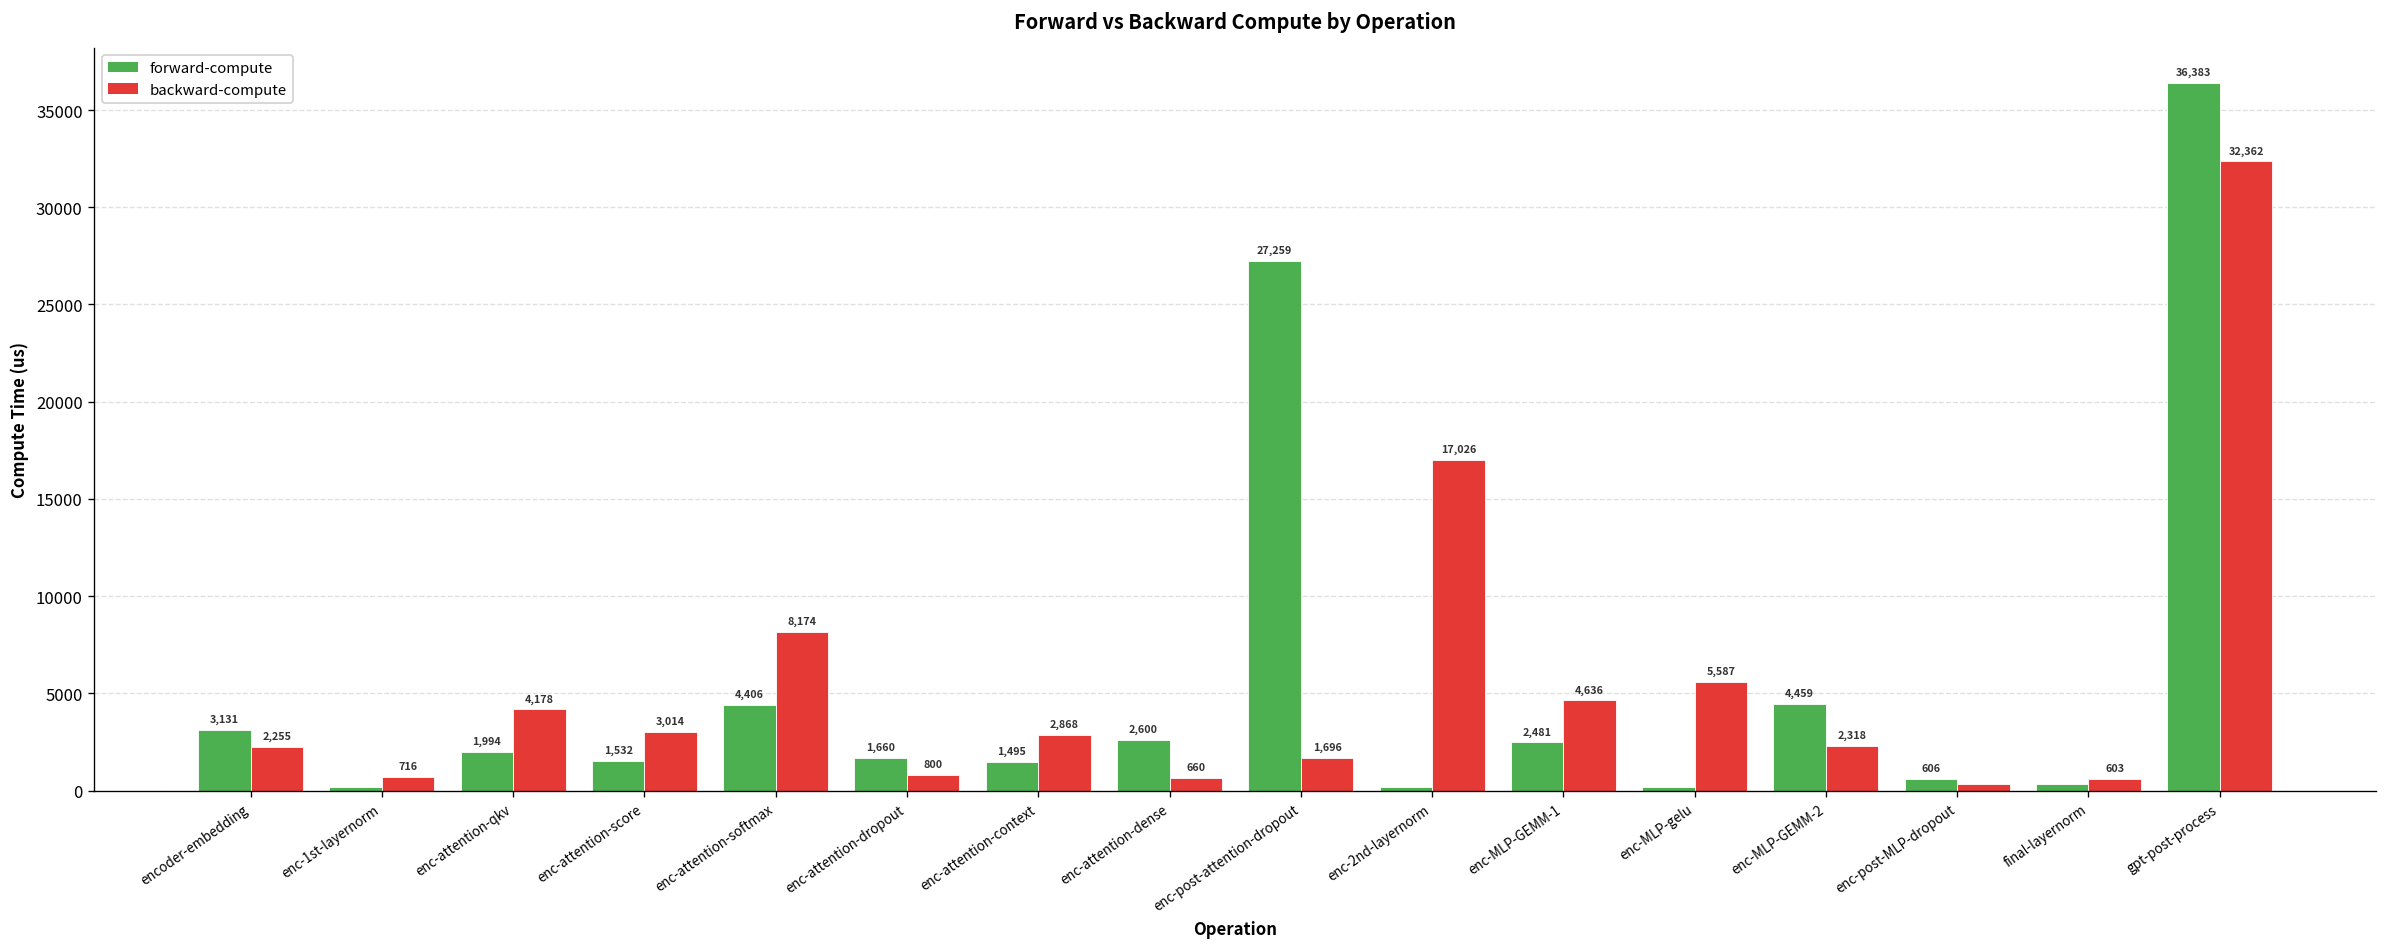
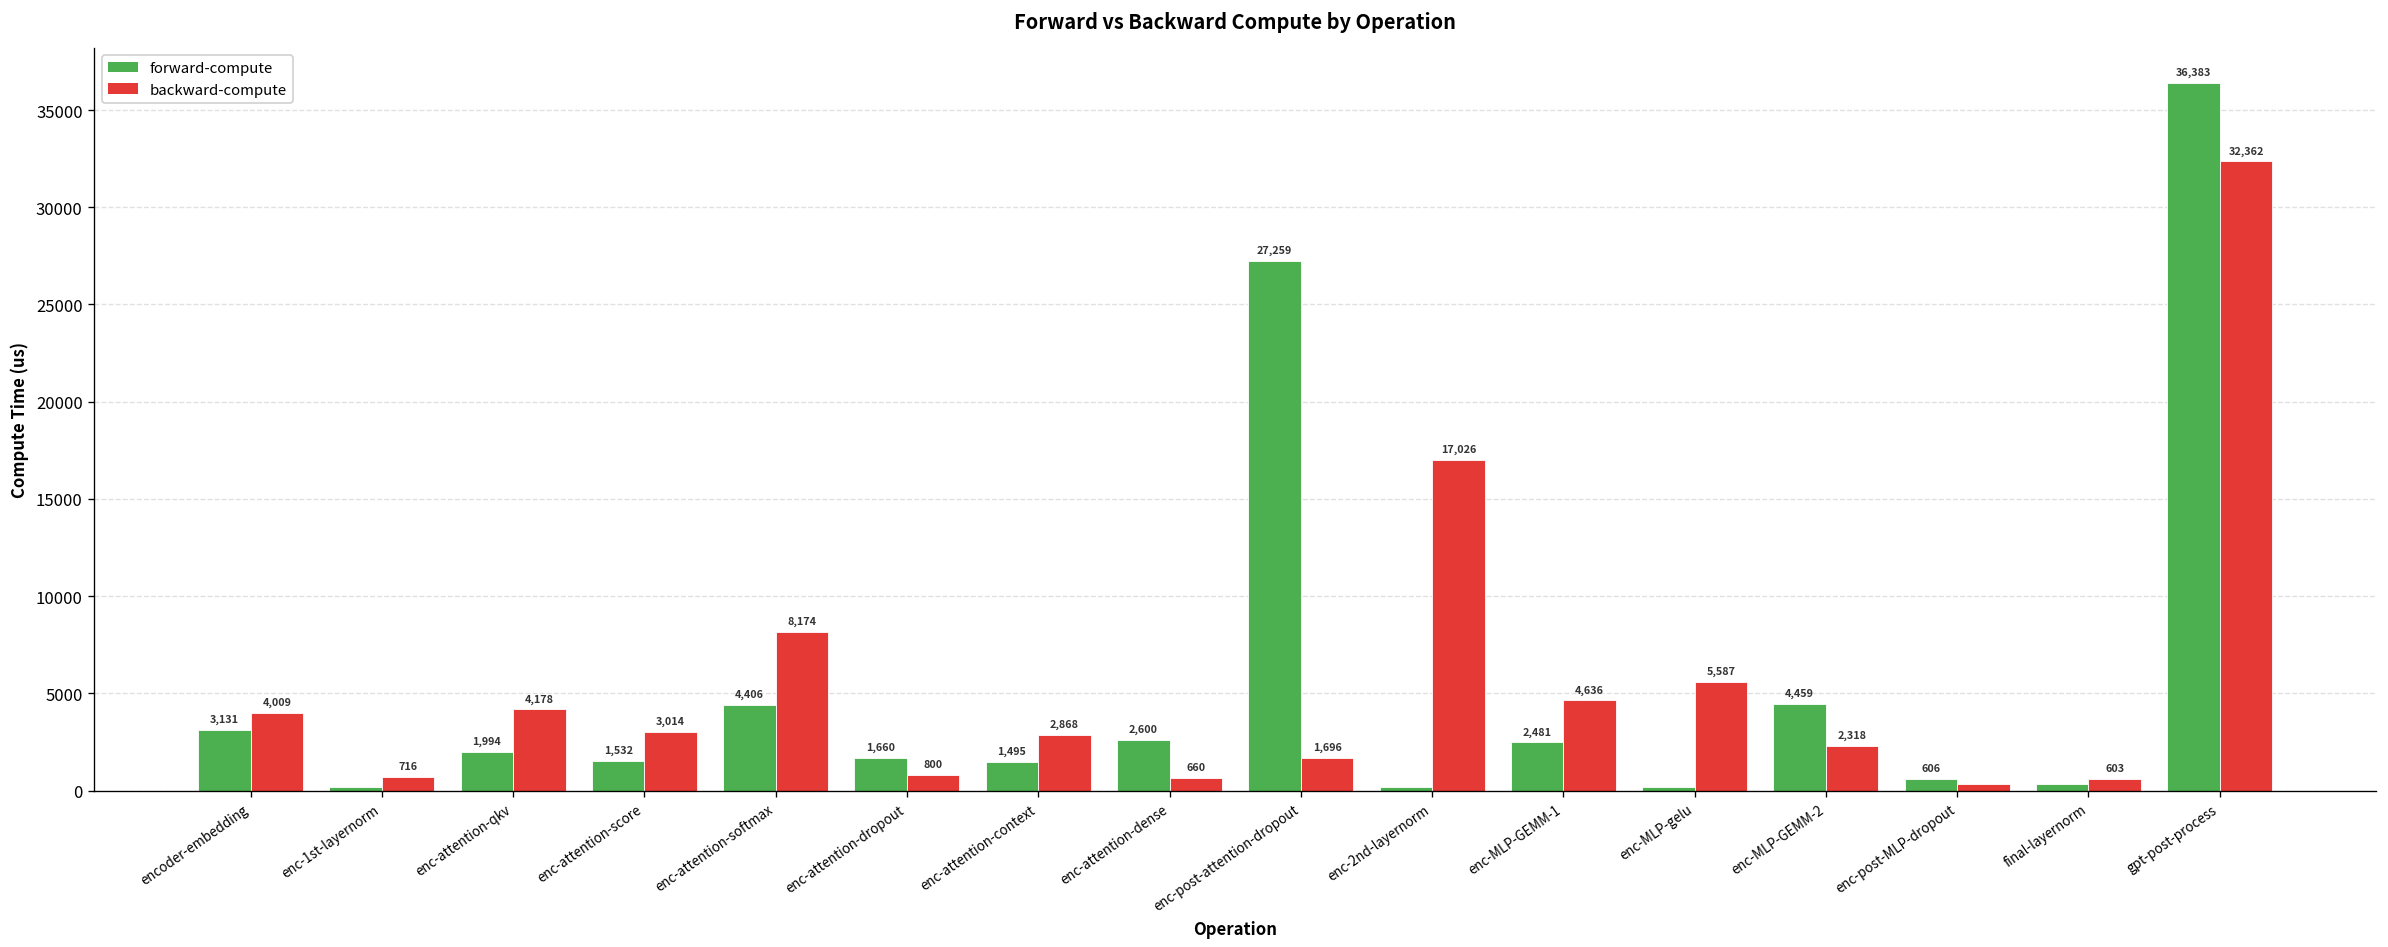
backward-compute, encoder-embedding: 2,255 -> 4,009
